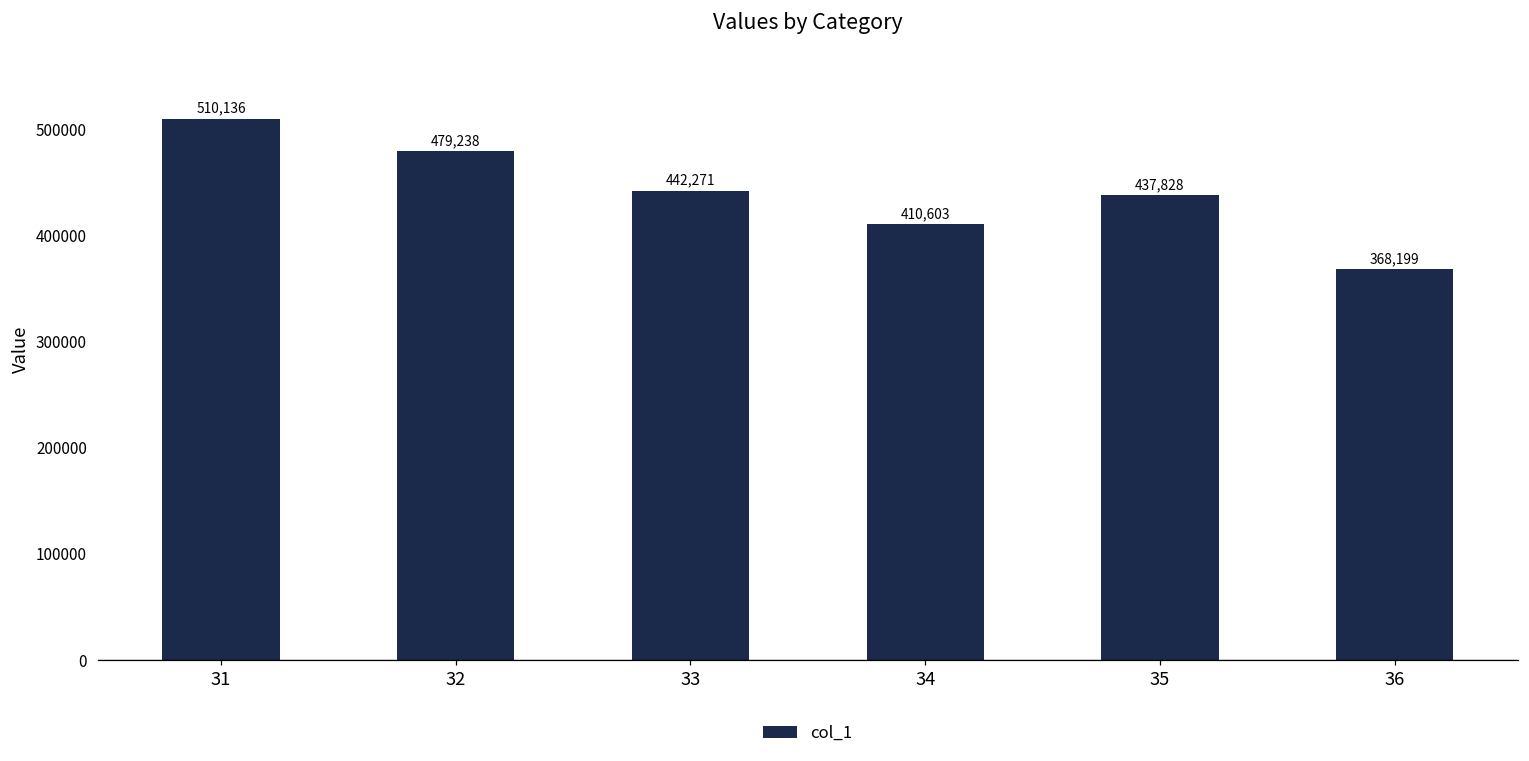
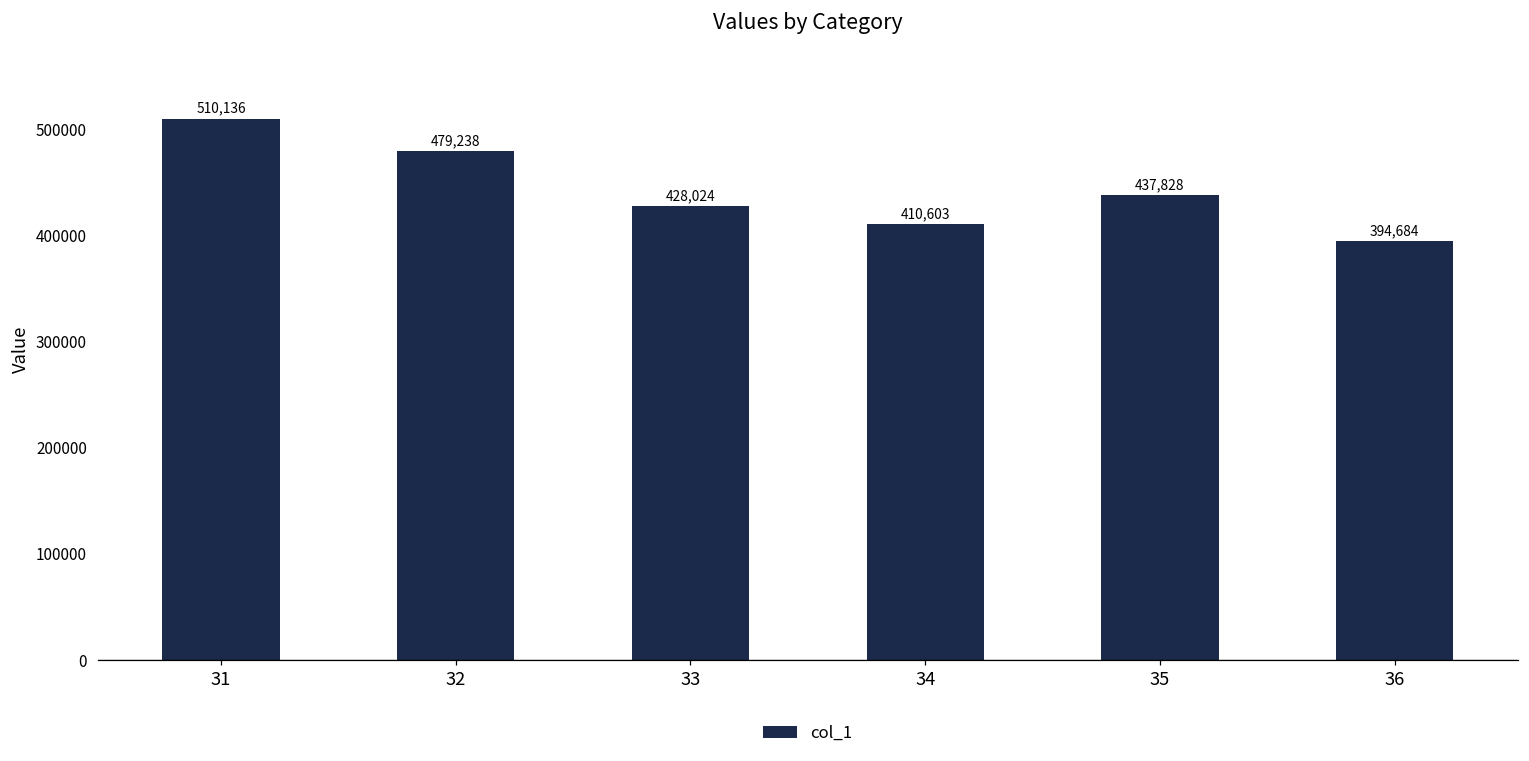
33: 442,271 -> 428,024
36: 368,199 -> 394,684
